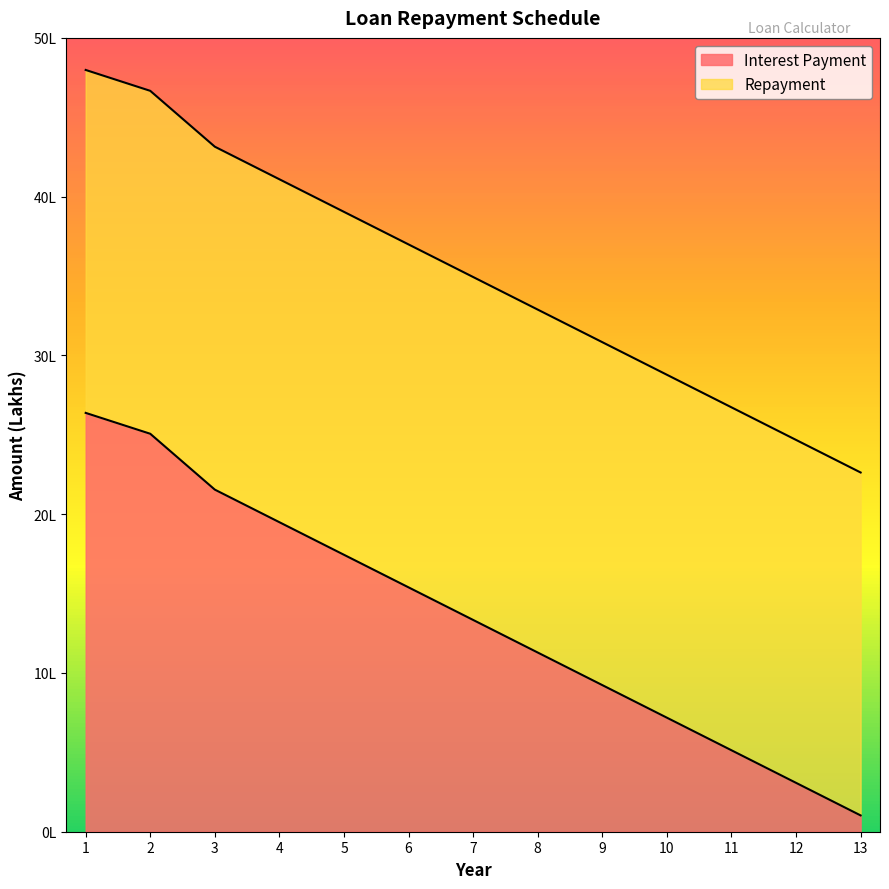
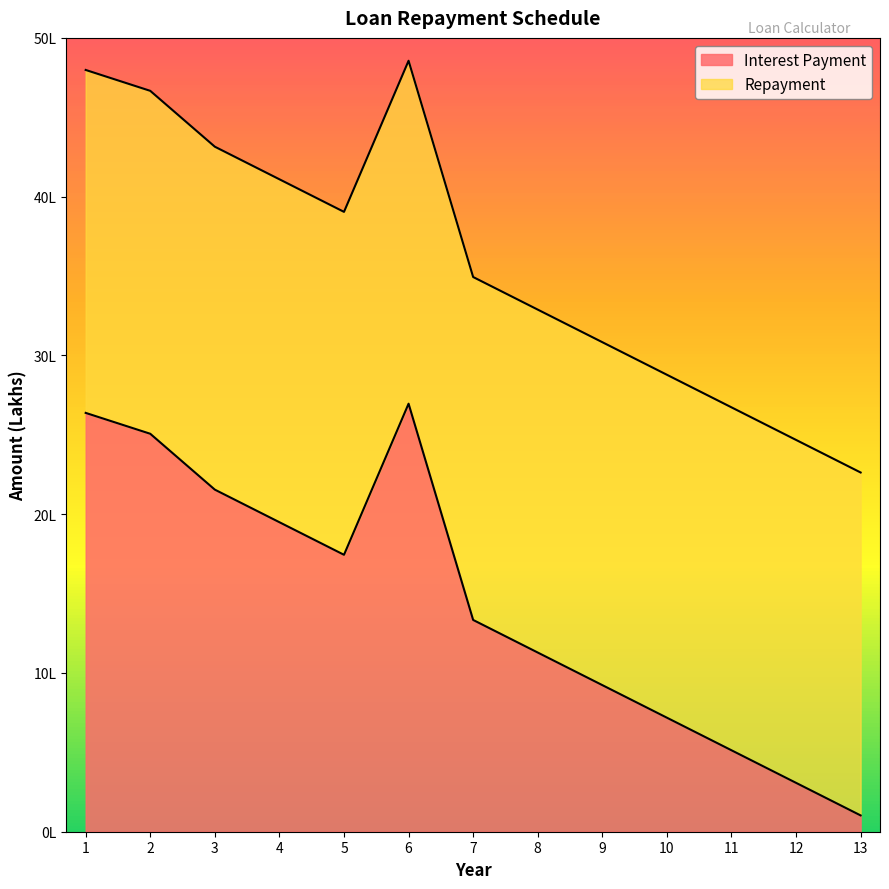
Interest Payment, 6: 15.4L -> 27.0L
